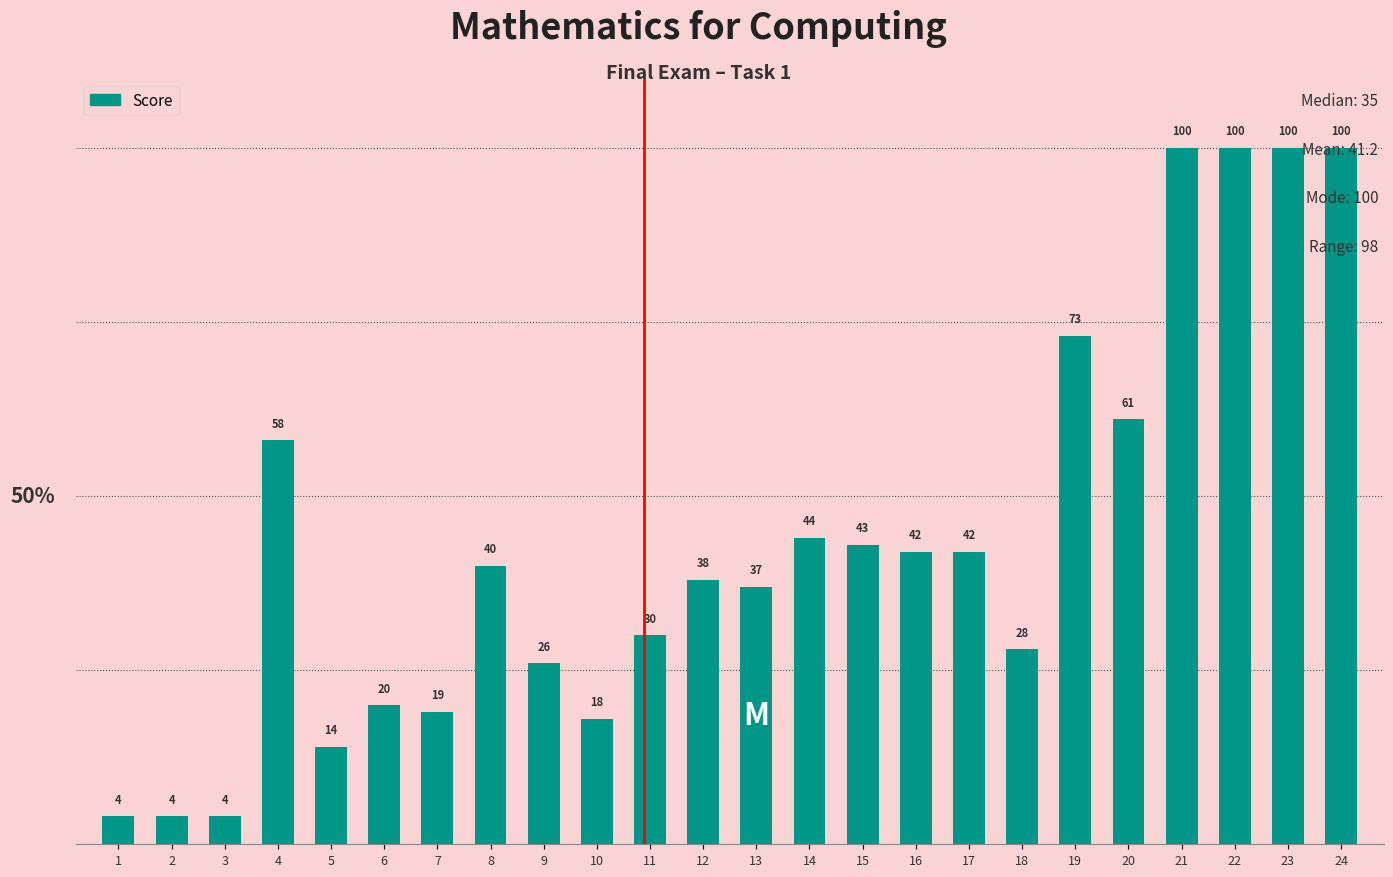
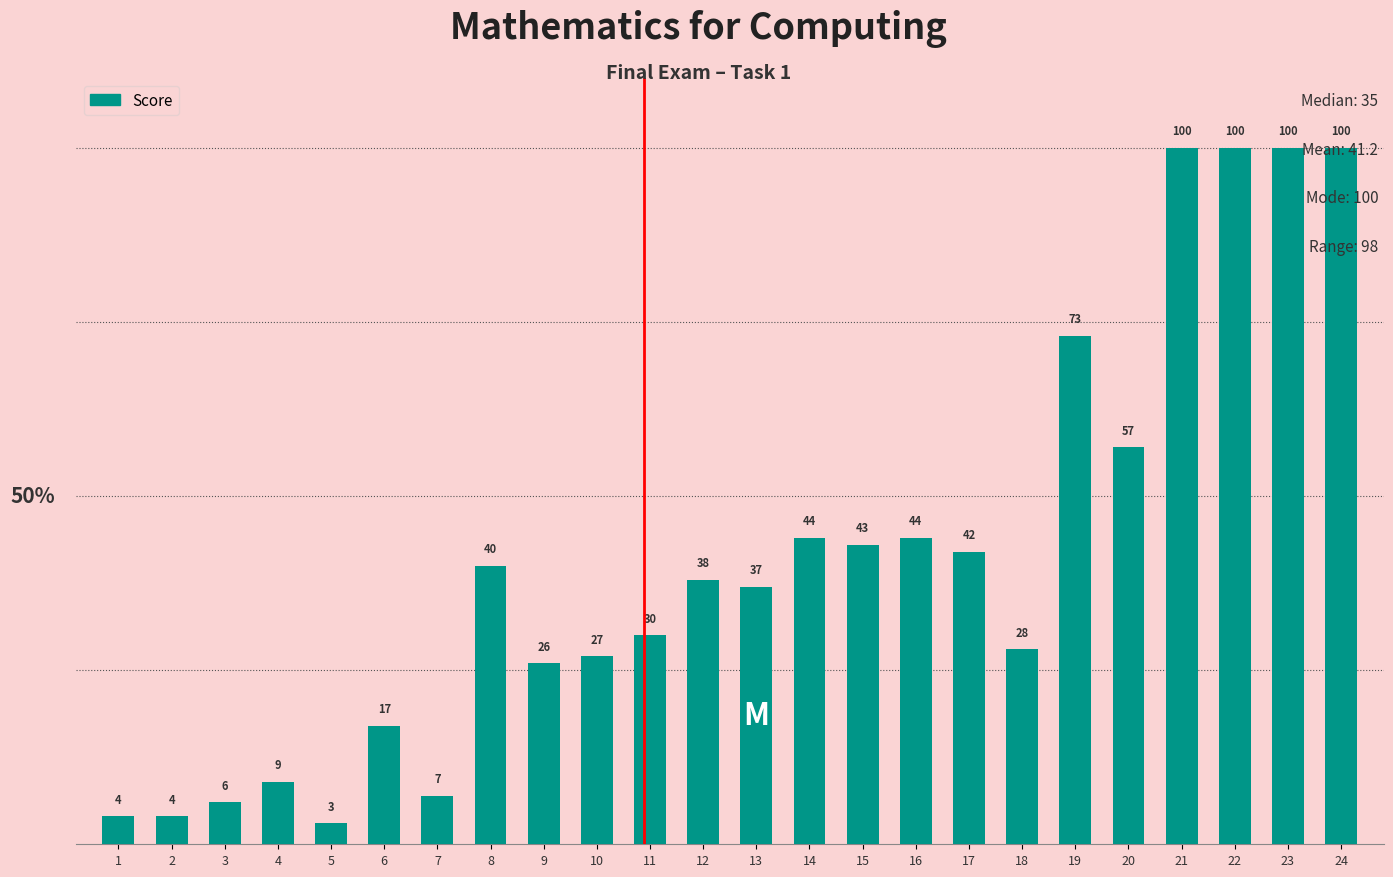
3: 4 -> 6
4: 58 -> 9
5: 14 -> 3
6: 20 -> 17
7: 19 -> 7
10: 18 -> 27
16: 42 -> 44
20: 61 -> 57
